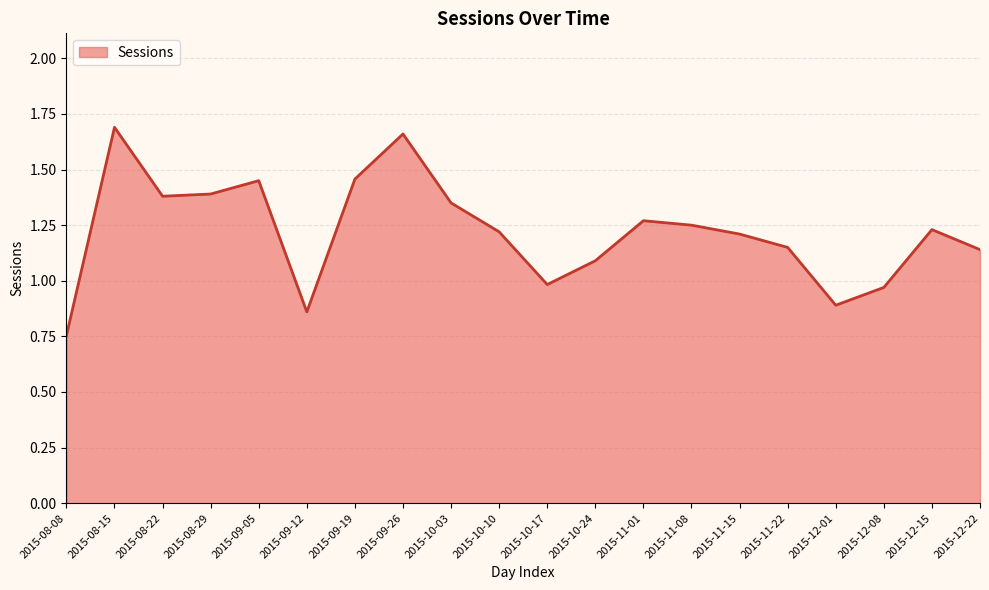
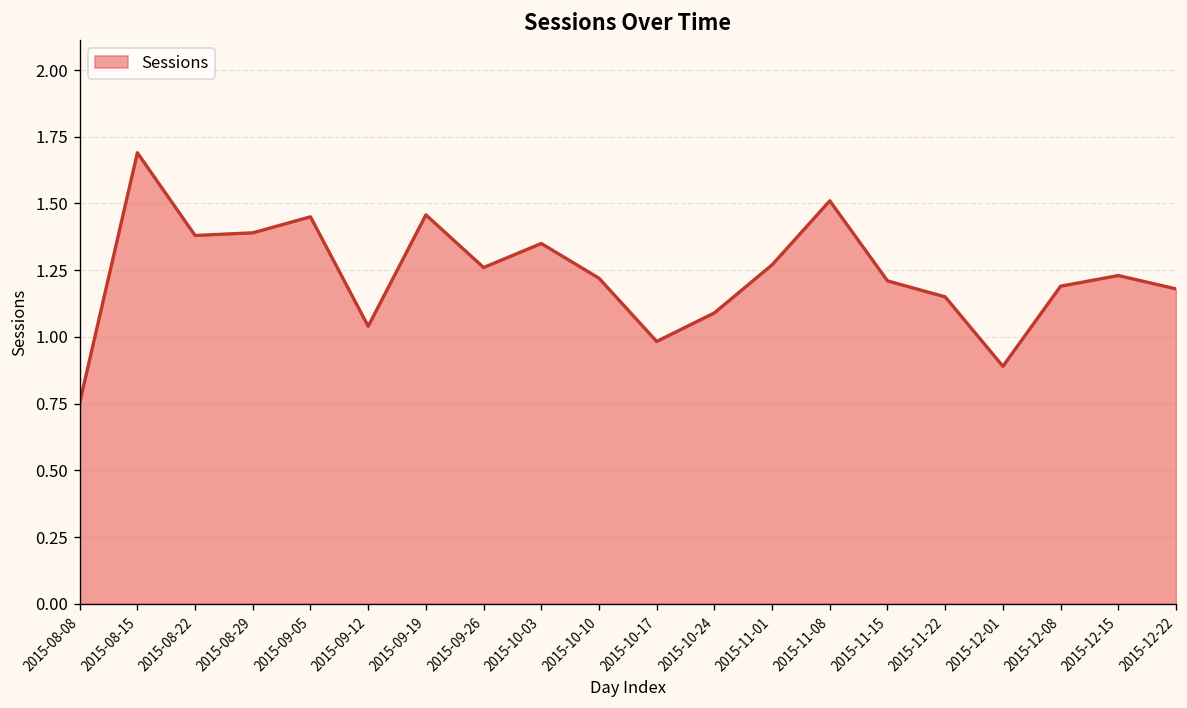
2015-09-12: 0.86 -> 1.04
2015-09-26: 1.66 -> 1.26
2015-11-08: 1.25 -> 1.51
2015-12-08: 0.97 -> 1.19
2015-12-22: 1.14 -> 1.18
